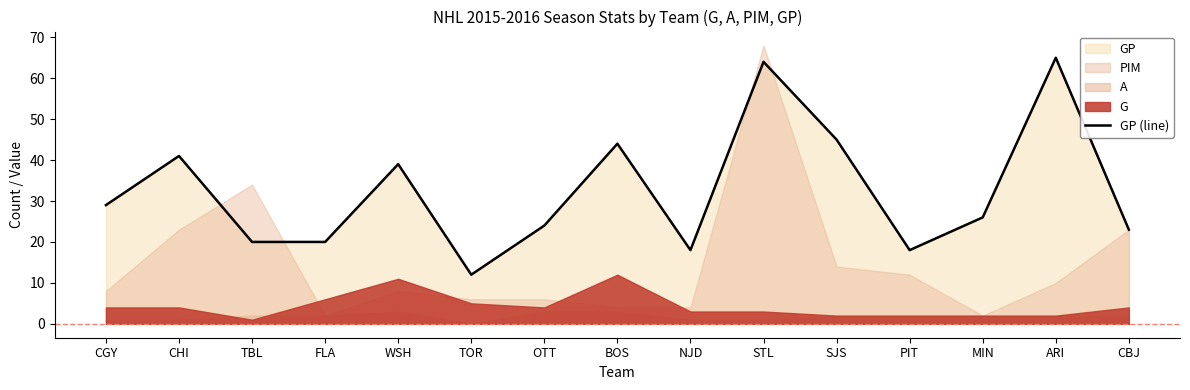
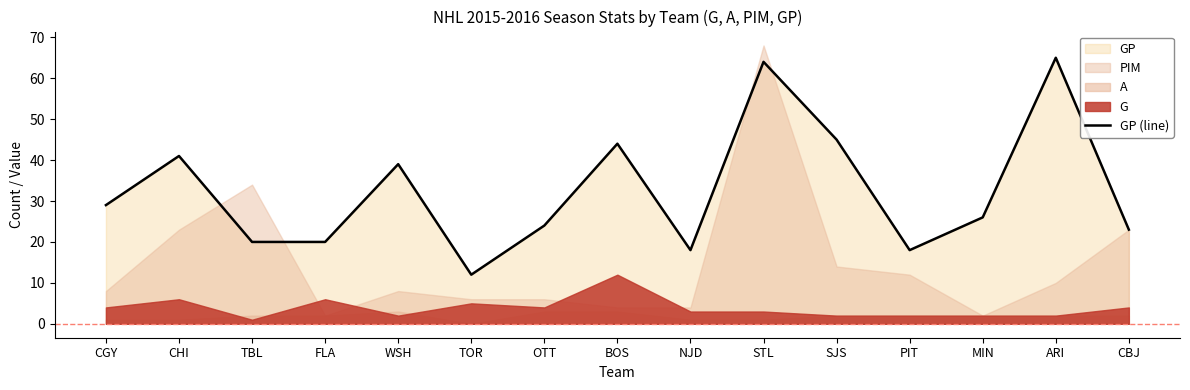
G, CHI: 4 -> 6
G, WSH: 11 -> 2
